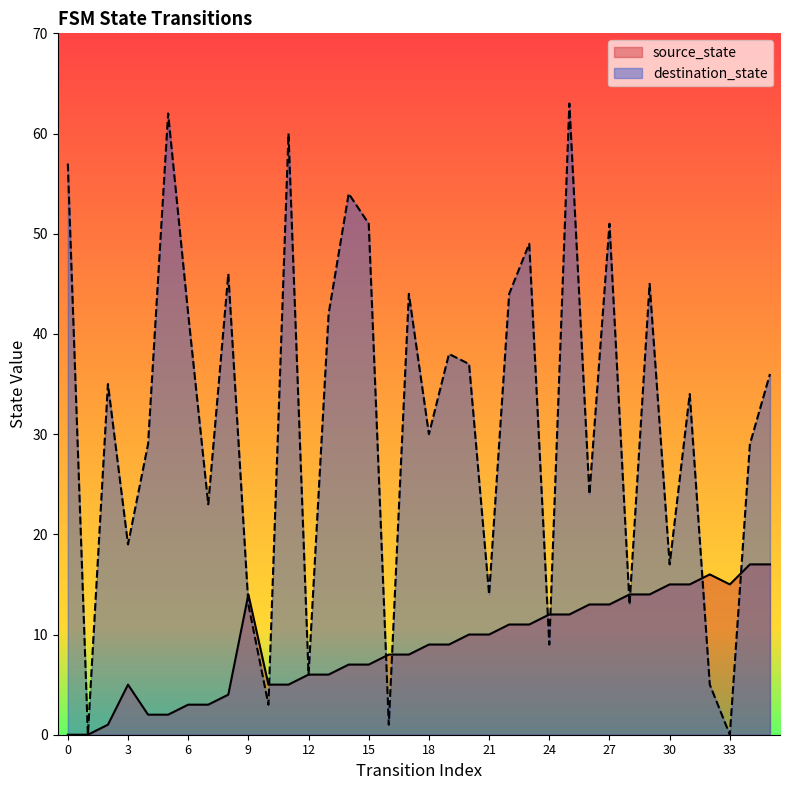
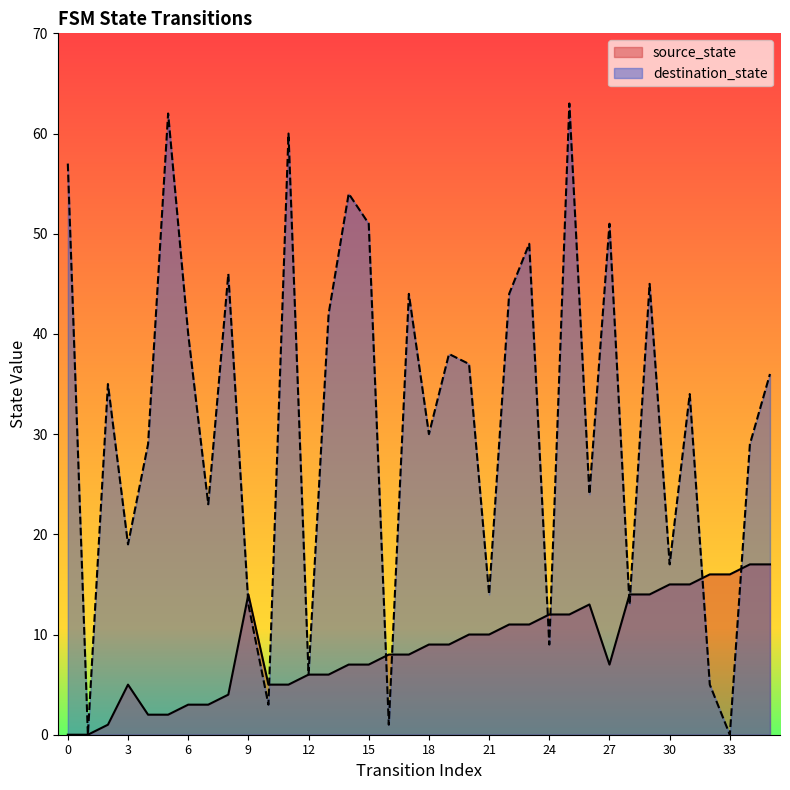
destination_state, 6: 42 -> 40
source_state, 27: 13 -> 7
source_state, 33: 15 -> 16
